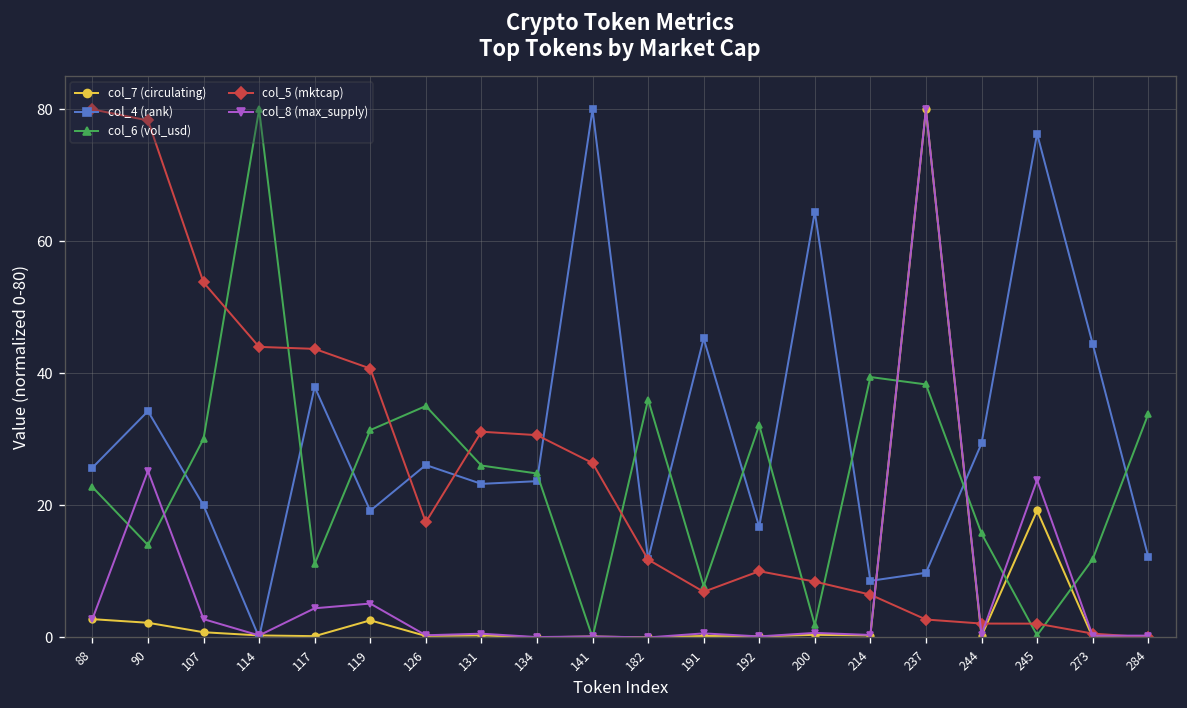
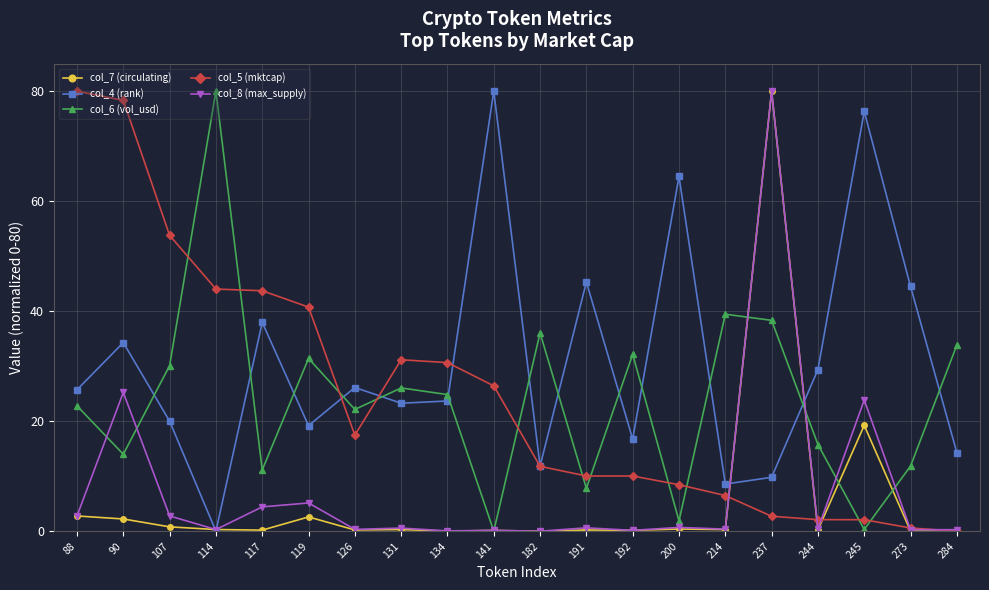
col_6 (vol_usd), 126: 35 -> 22
col_5 (mktcap), 191: 7 -> 10
col_4 (rank), 284: 12 -> 14
